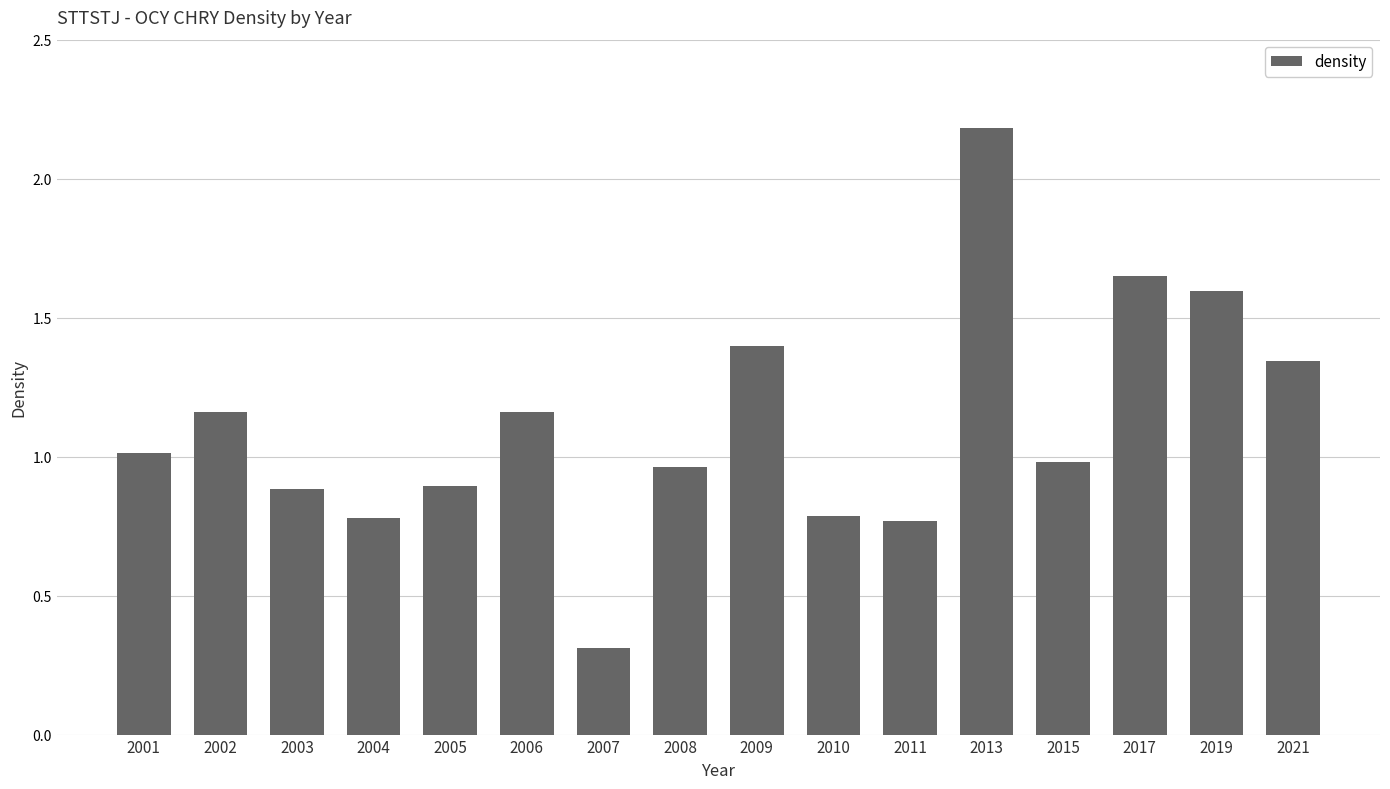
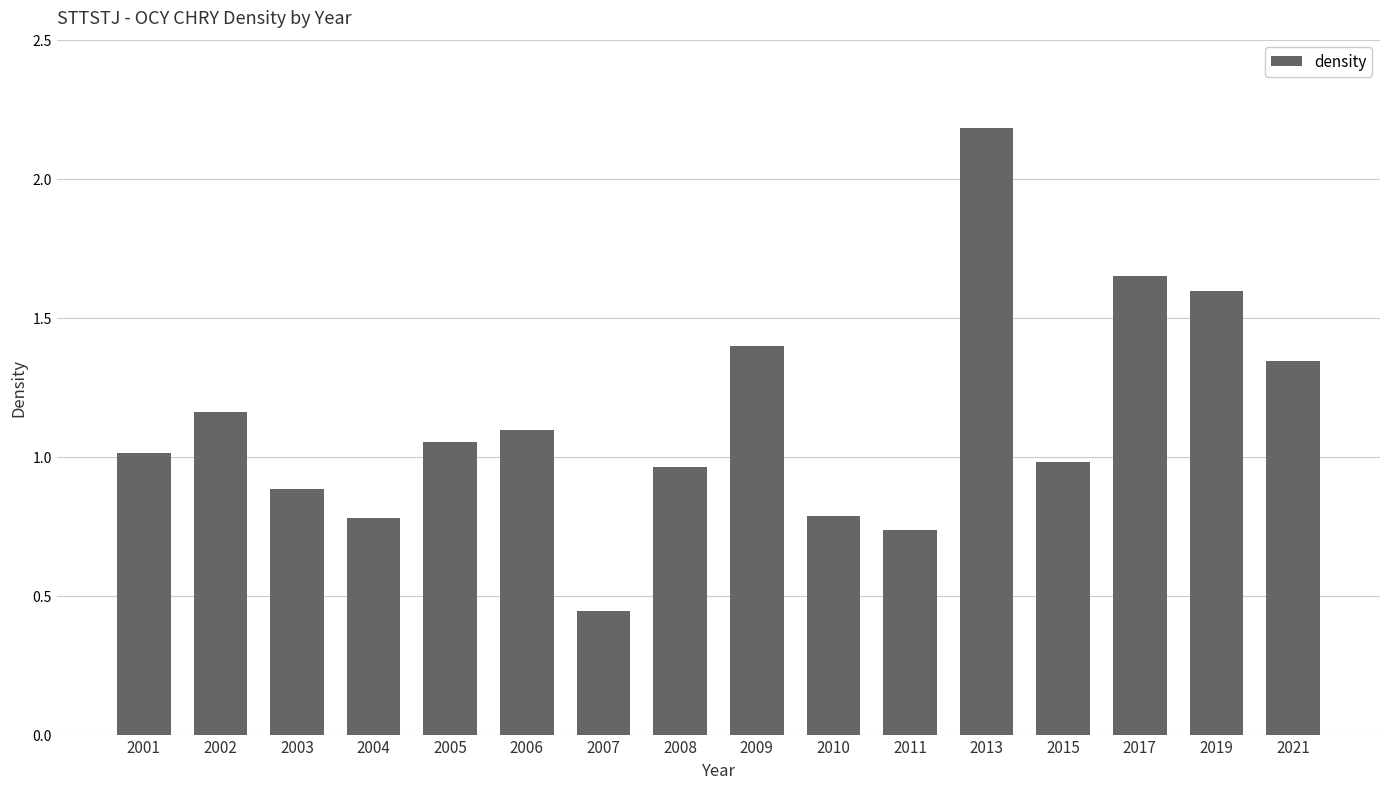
2005: 0.89 -> 1.05
2006: 1.16 -> 1.09
2007: 0.31 -> 0.45
2011: 0.77 -> 0.73
